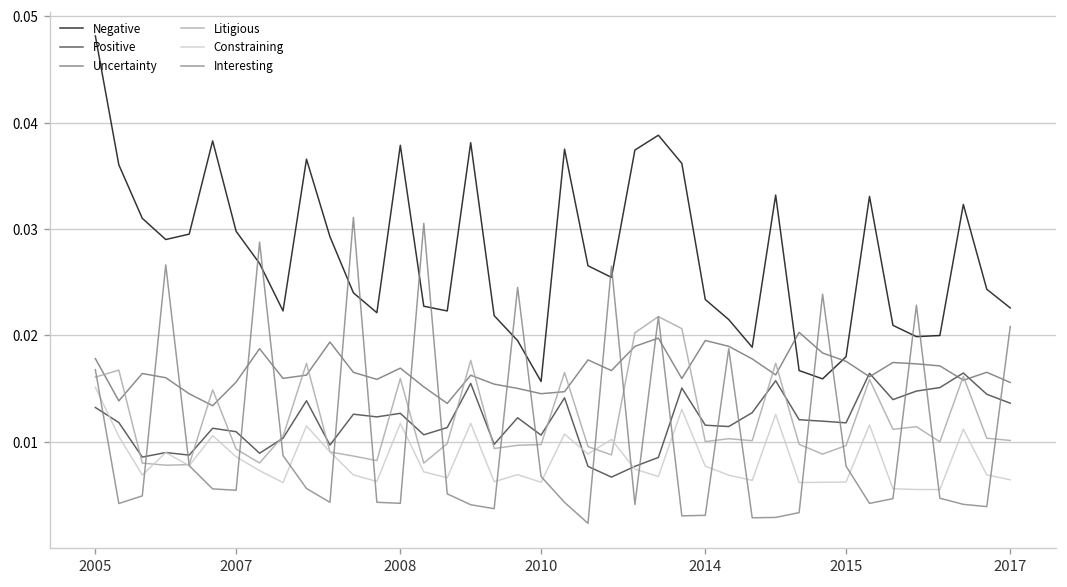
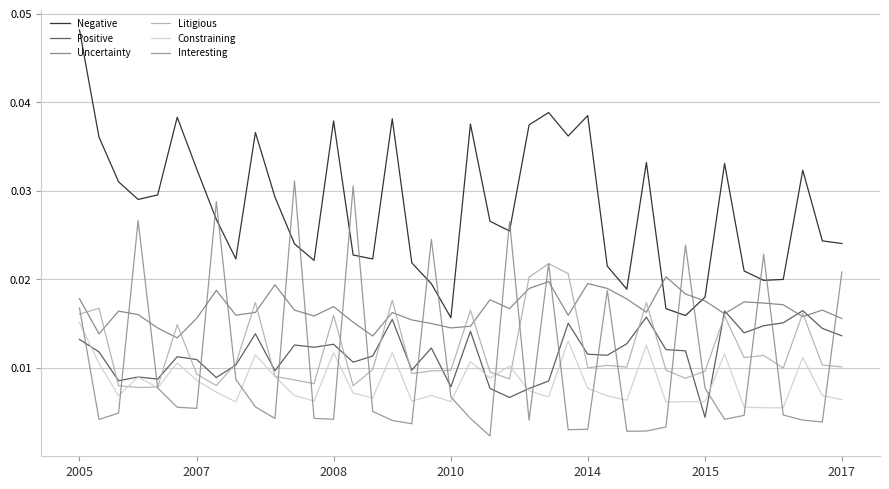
Negative, 2007: 0.030 -> 0.032
Positive, 2010: 0.011 -> 0.008
Negative, 2014: 0.023 -> 0.038
Positive, 2015: 0.012 -> 0.004
Negative, 2017: 0.023 -> 0.024
